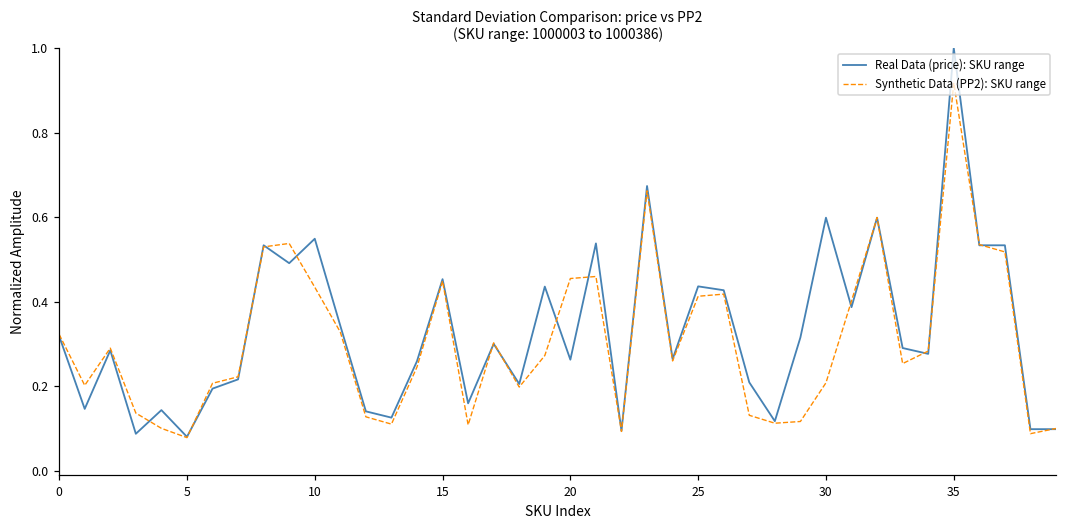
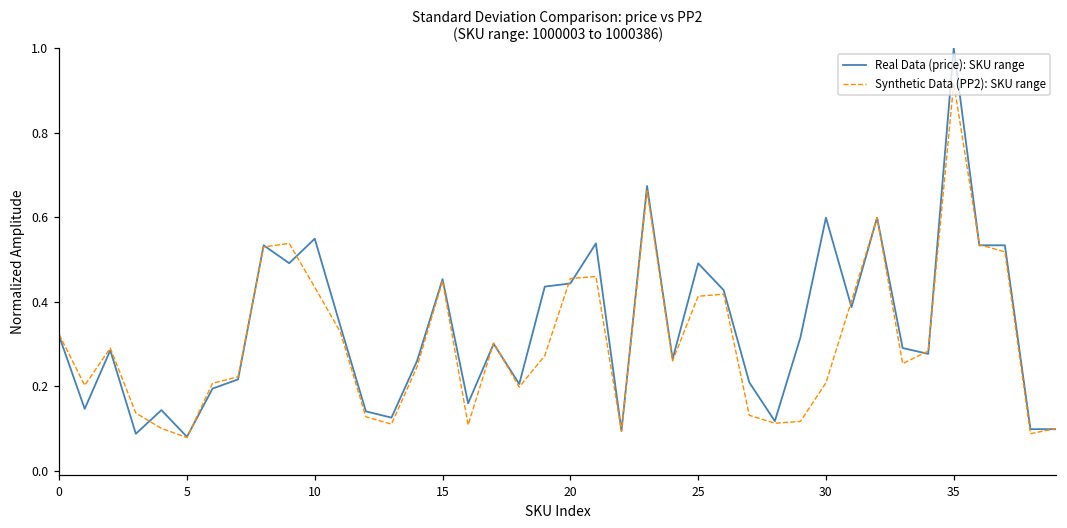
Real Data (price): SKU range, 20: 0.26 -> 0.44
Real Data (price): SKU range, 25: 0.44 -> 0.49
